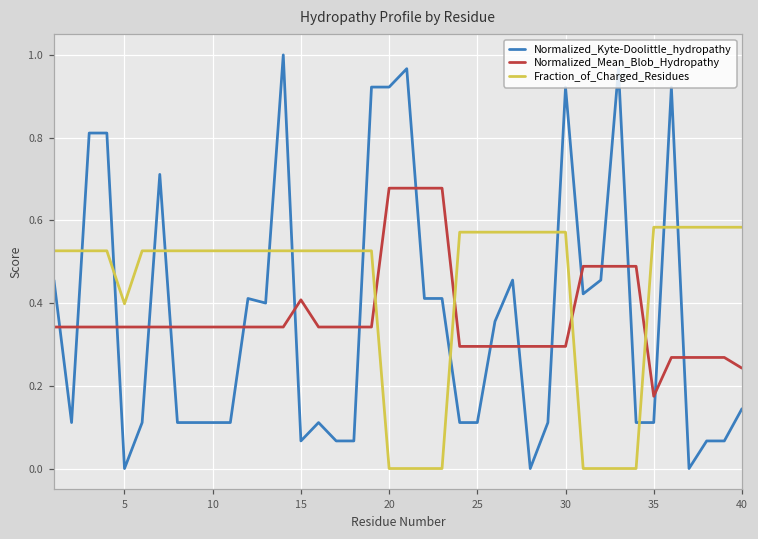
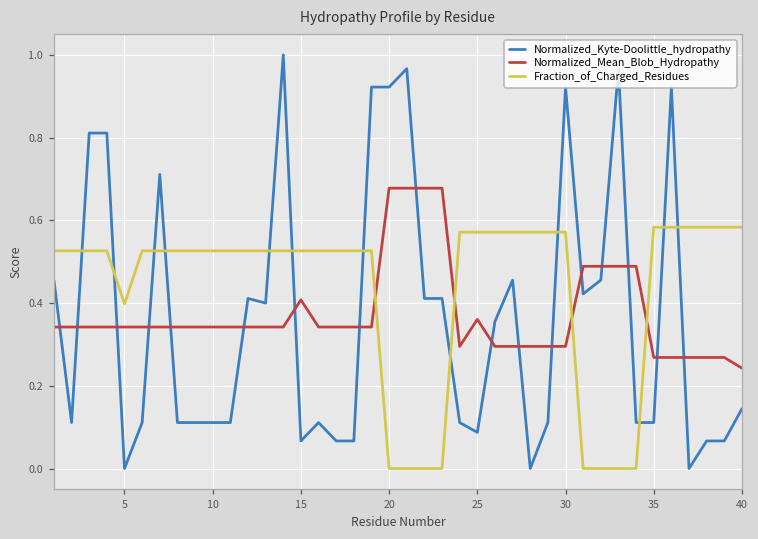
Normalized_Kyte-Doolittle_hydropathy, 25: 0.11 -> 0.09
Normalized_Mean_Blob_Hydropathy, 25: 0.30 -> 0.36
Normalized_Mean_Blob_Hydropathy, 35: 0.17 -> 0.27
